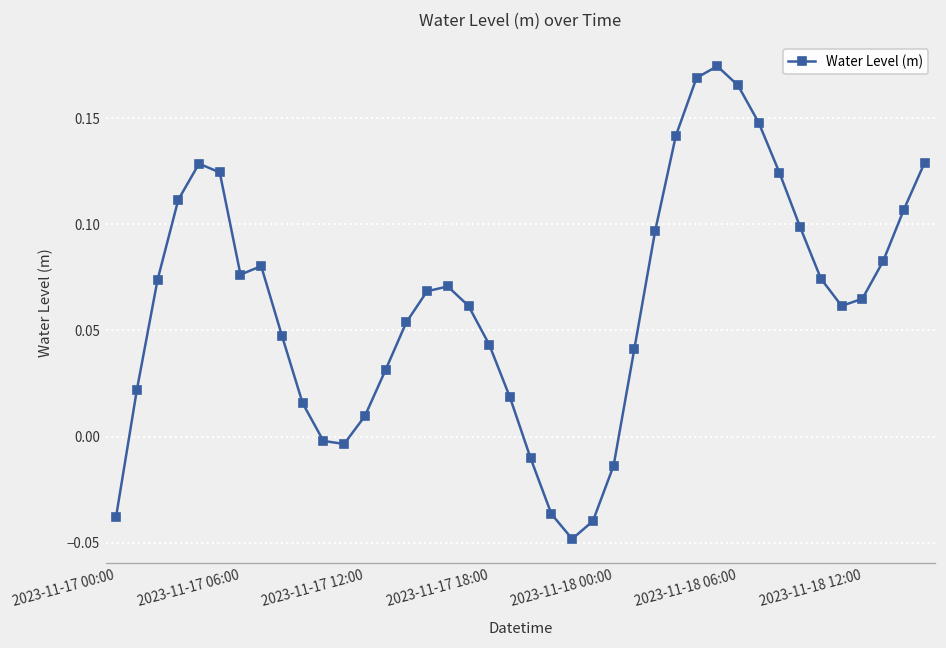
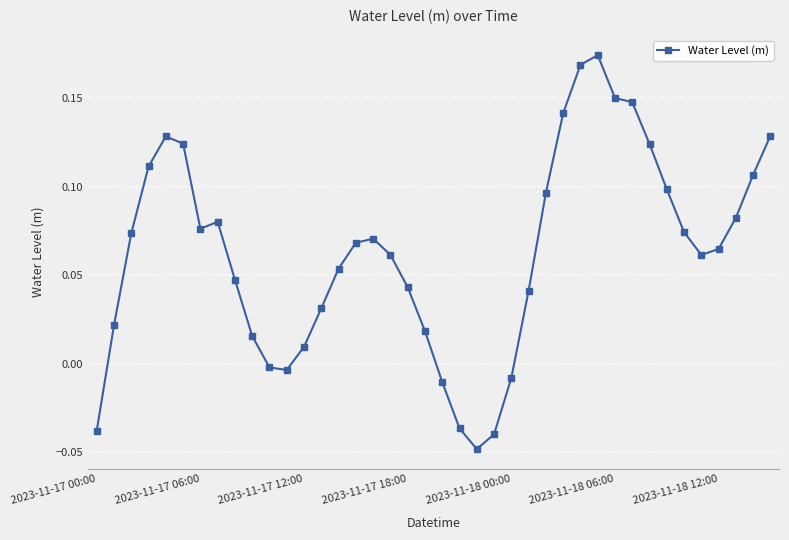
2023-11-18 00:00: -0.014 -> -0.008
2023-11-18 06:00: 0.165 -> 0.150
